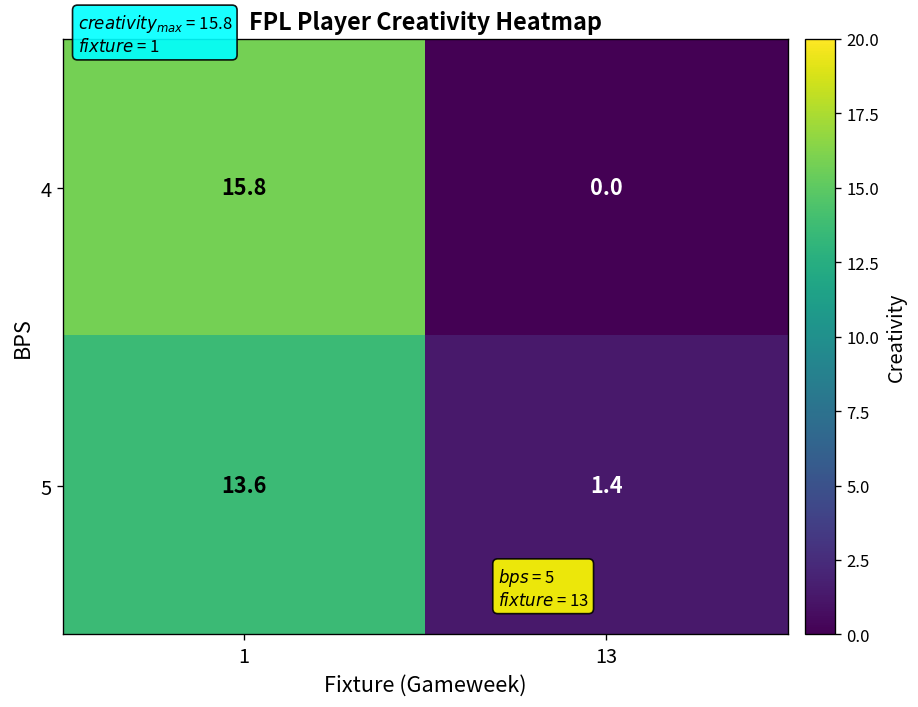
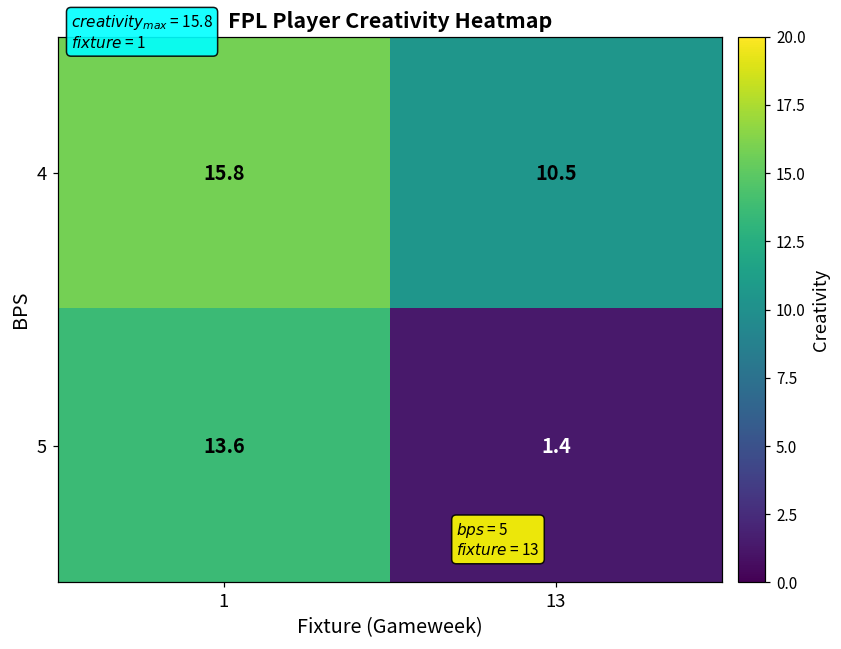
4, 13: 0.0 -> 10.5
